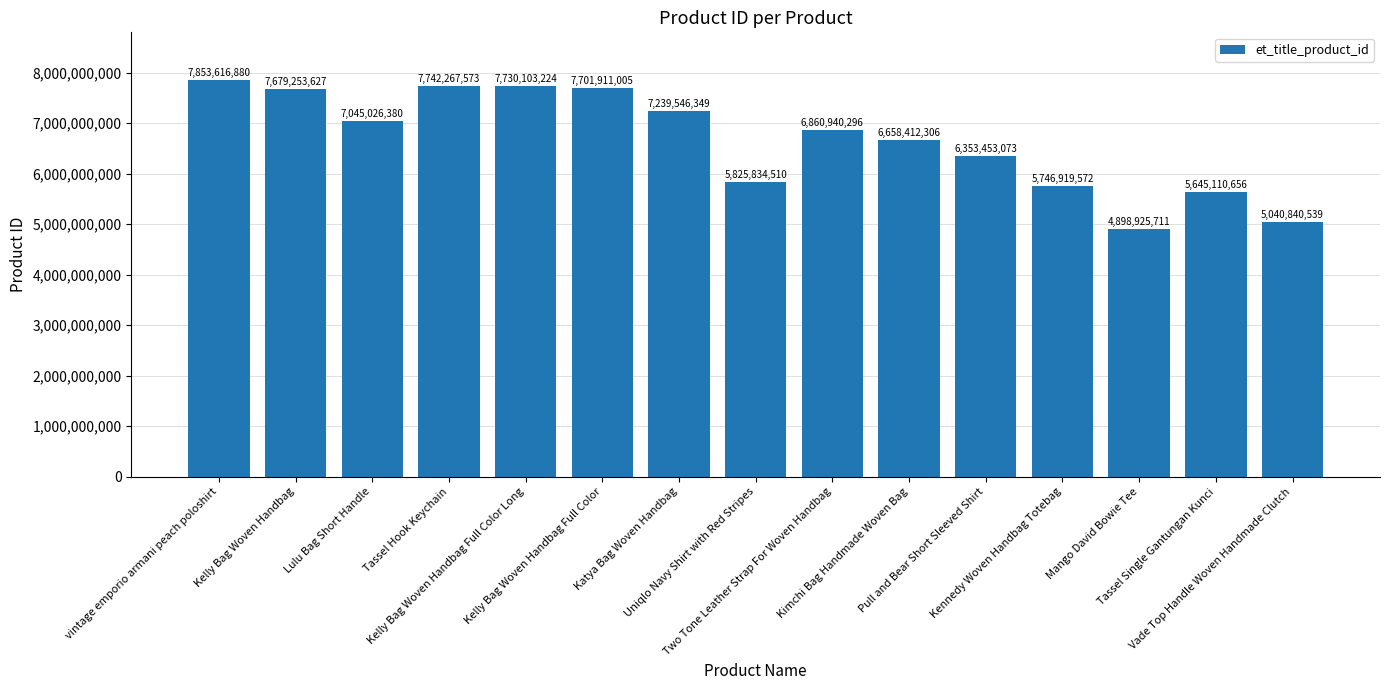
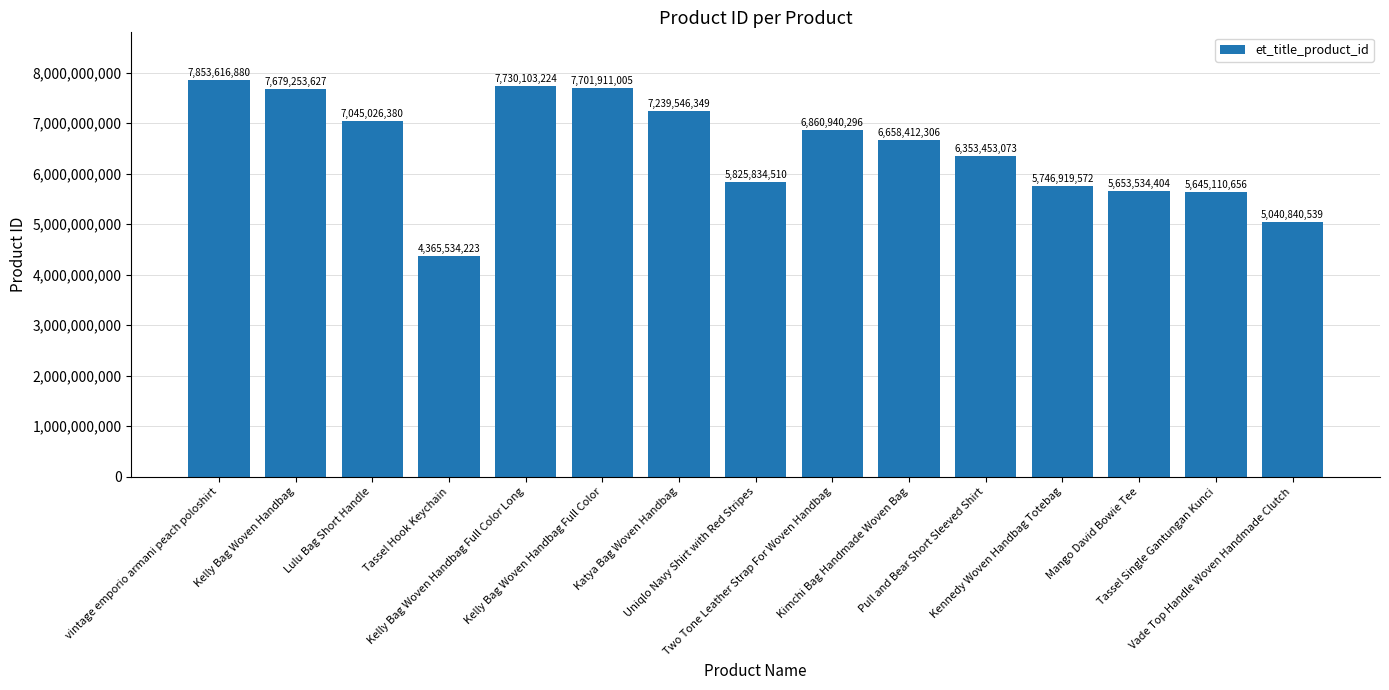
Tassel Hook Keychain: 7,742,267,573 -> 4,365,534,223
Mango David Bowie Tee: 4,898,925,711 -> 5,653,534,404
